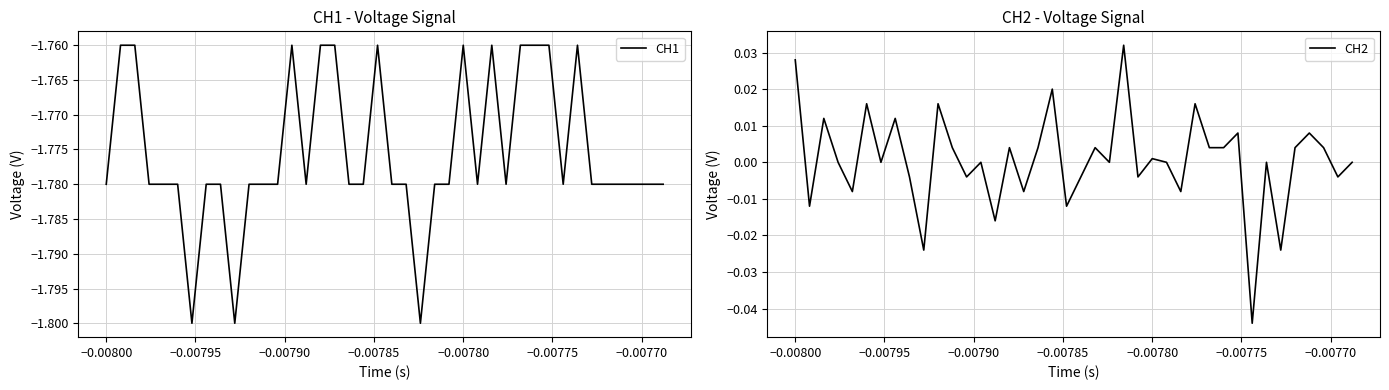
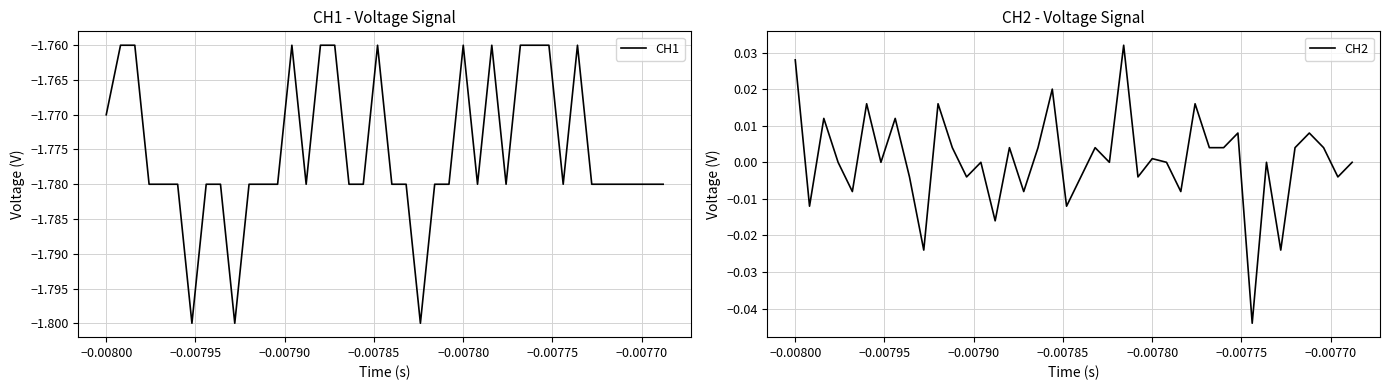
CH1 - Voltage Signal, −0.00800: -1.78 -> -1.77
